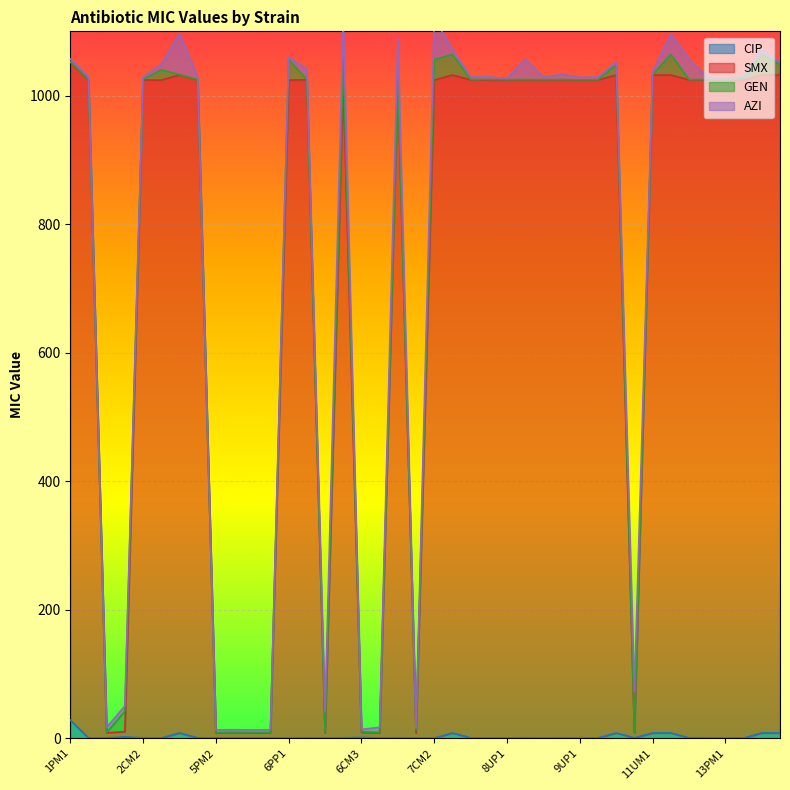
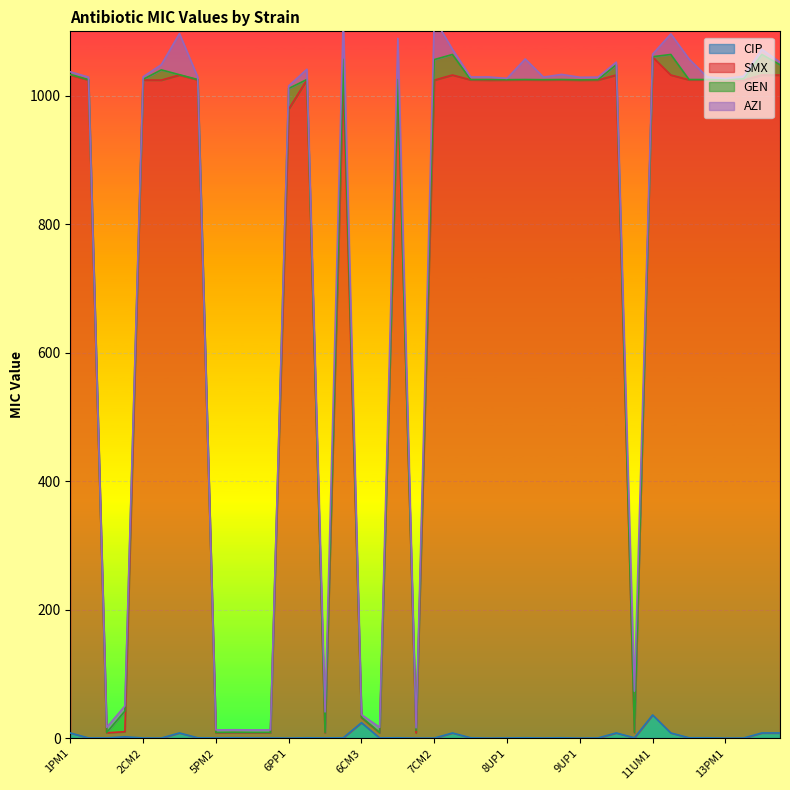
CIP, 1PM1: 30 -> 10
SMX, 6PP1: 1020 -> 980
CIP, 6CM3: 0 -> 20
CIP, 11UM1: 10 -> 40
